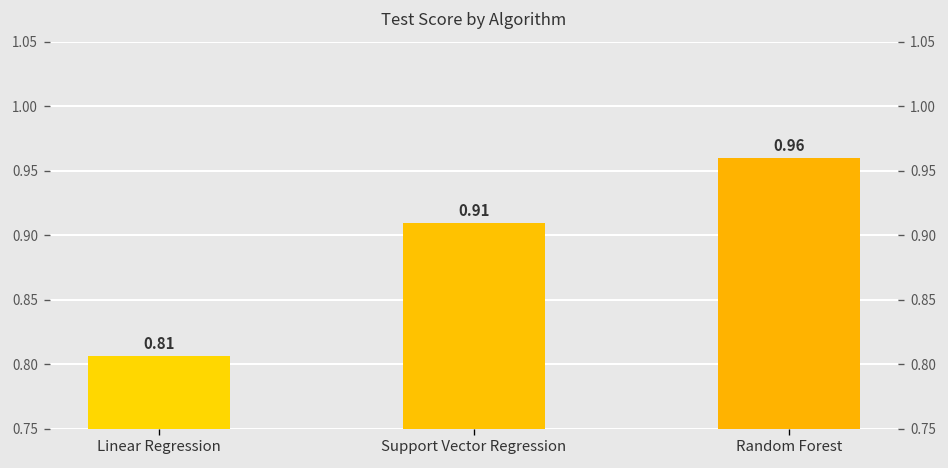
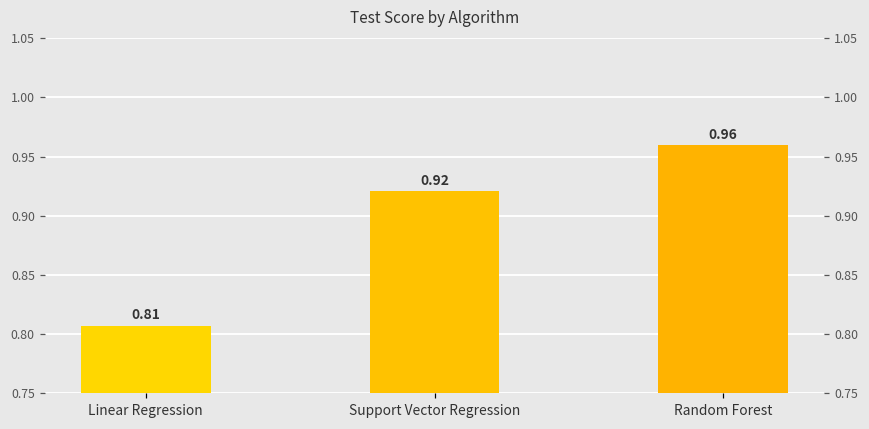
Support Vector Regression: 0.91 -> 0.92
